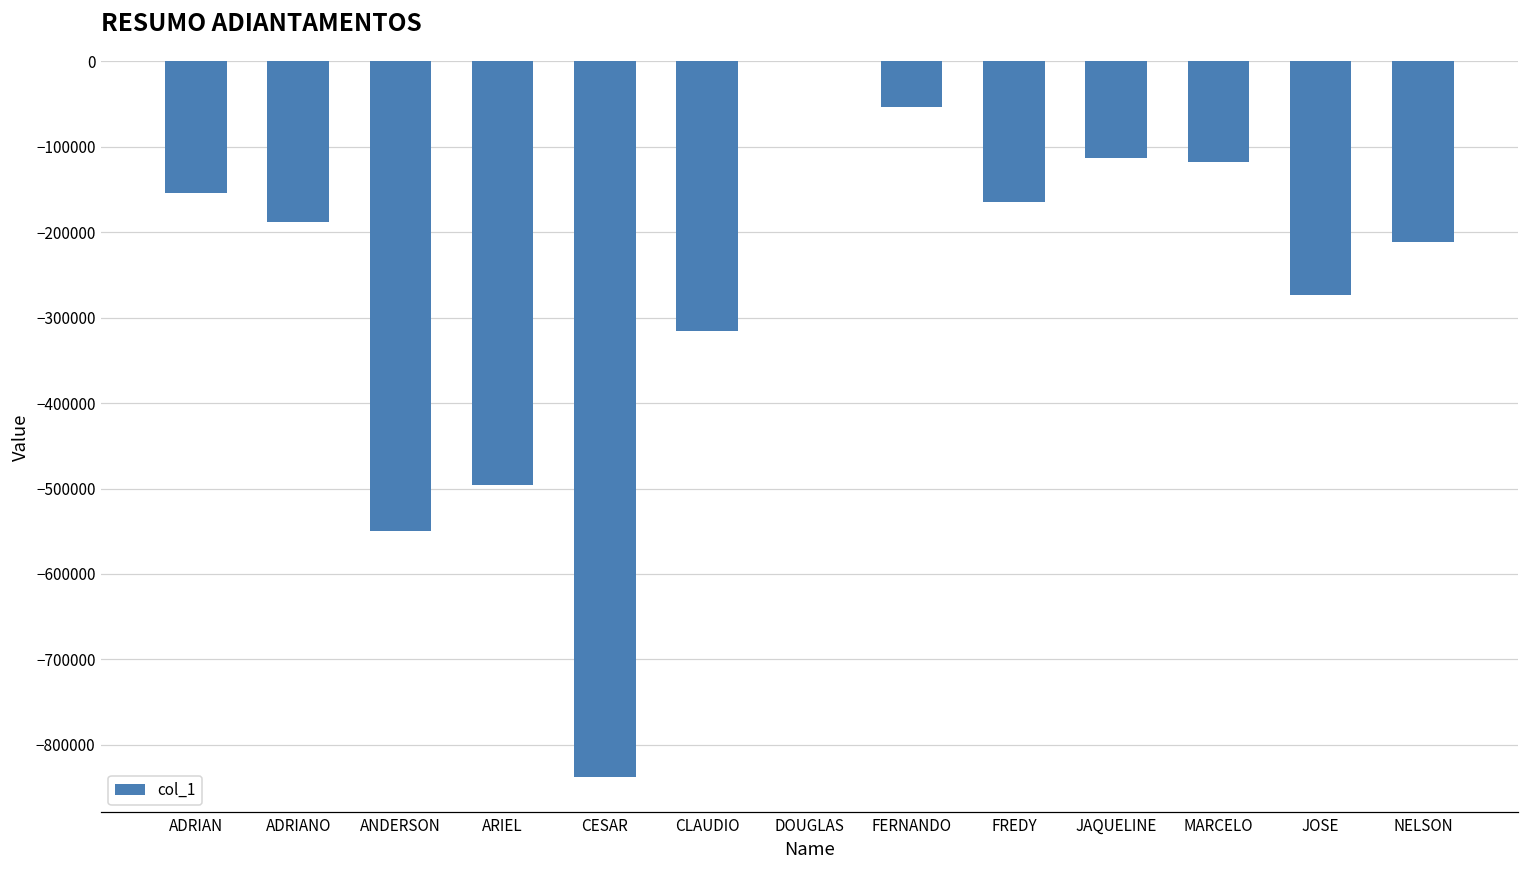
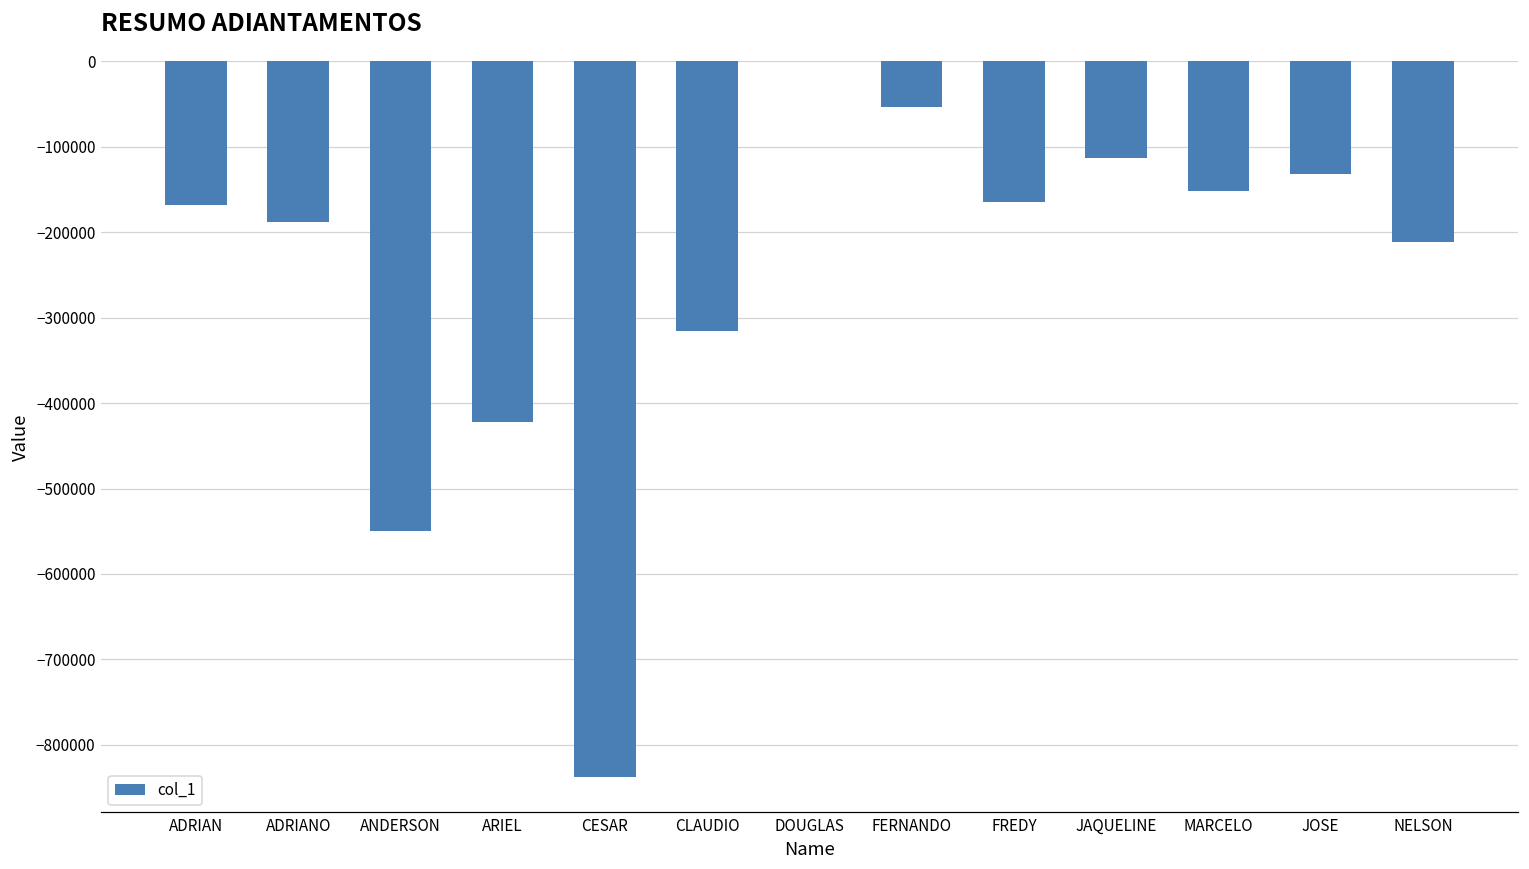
ADRIAN: -150000 -> -170000
ARIEL: -500000 -> -420000
MARCELO: -120000 -> -150000
JOSE: -270000 -> -130000
